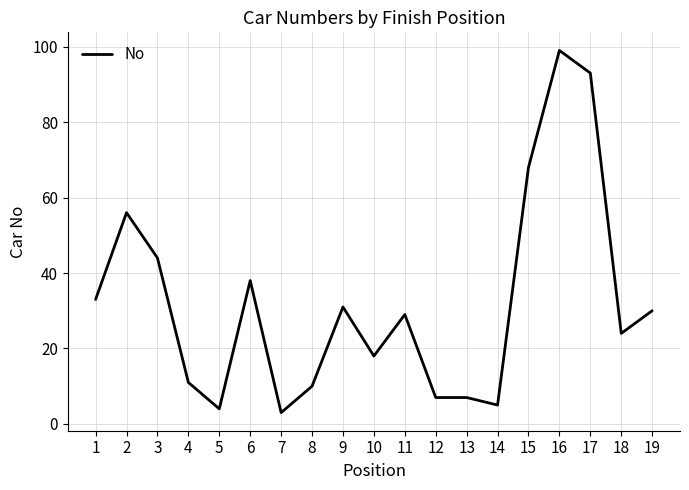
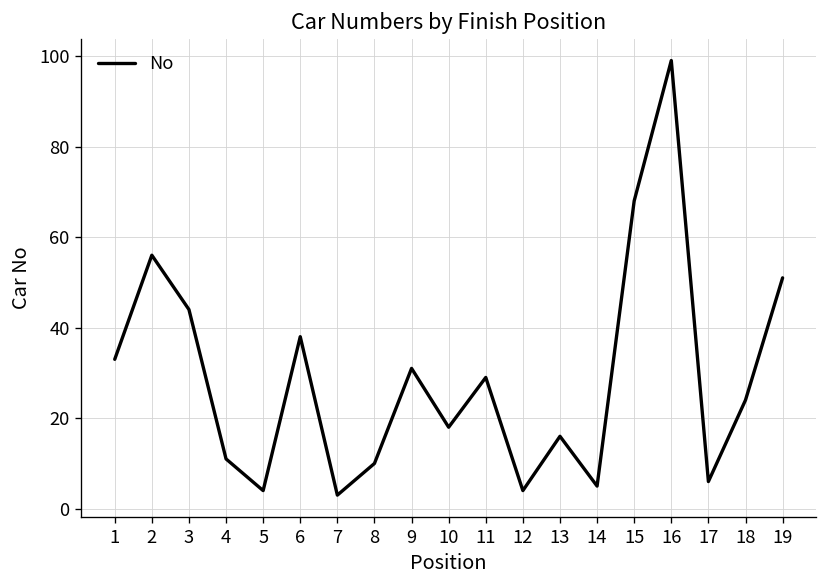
12: 7 -> 4
13: 7 -> 16
17: 93 -> 6
19: 30 -> 51
